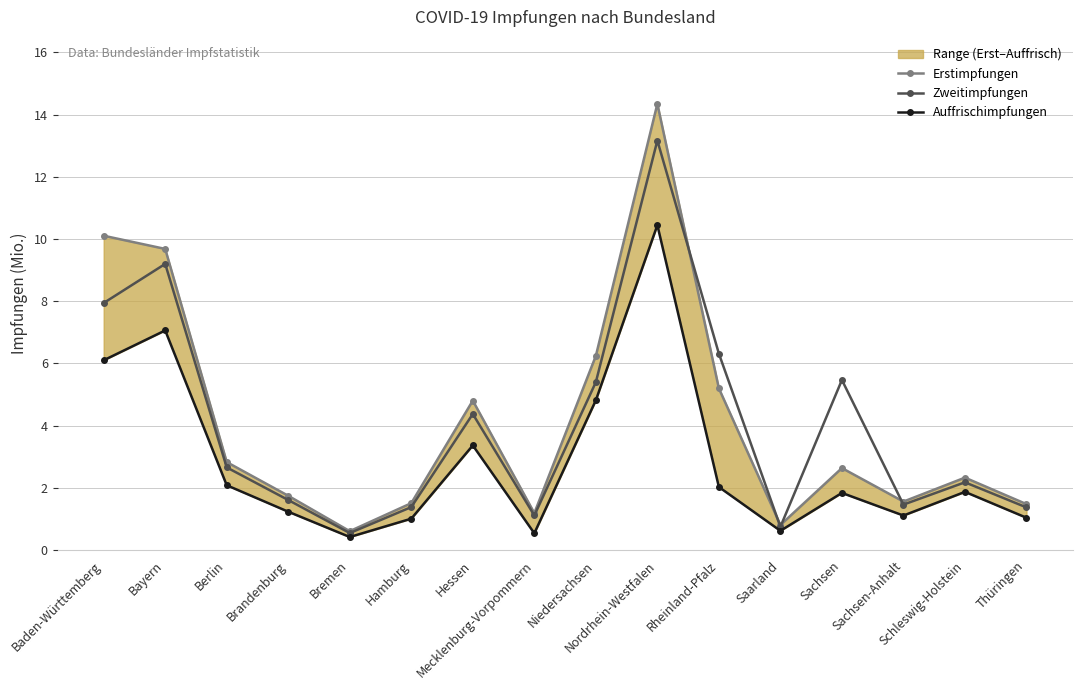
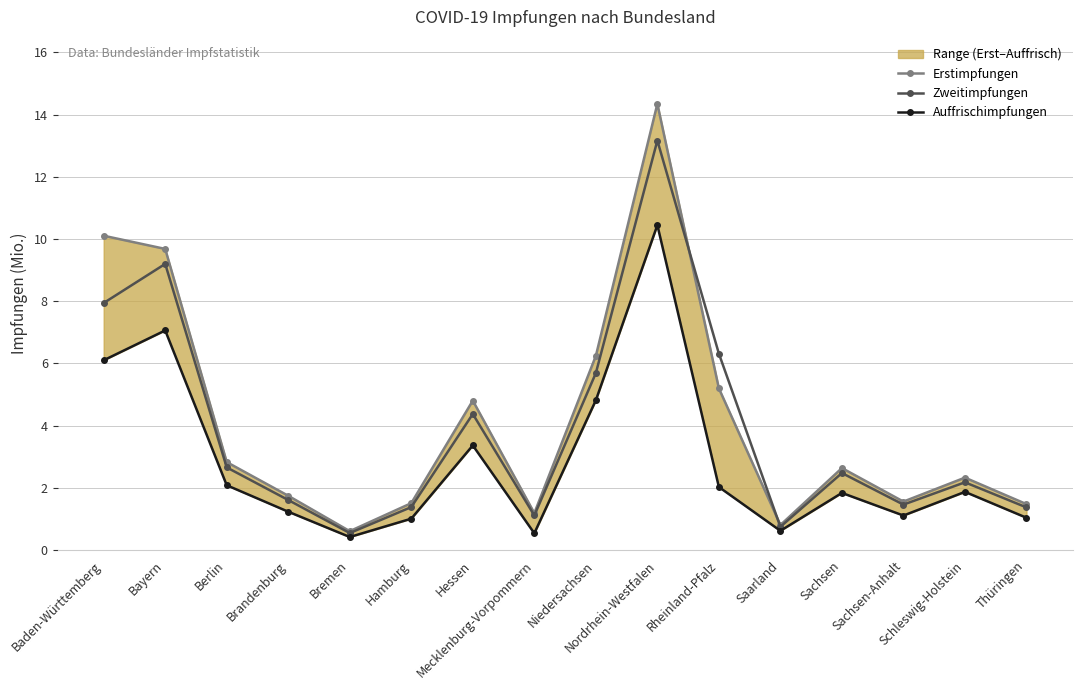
Zweitimpfungen, Niedersachsen: 5.4 -> 5.7
Zweitimpfungen, Sachsen: 5.5 -> 2.5
